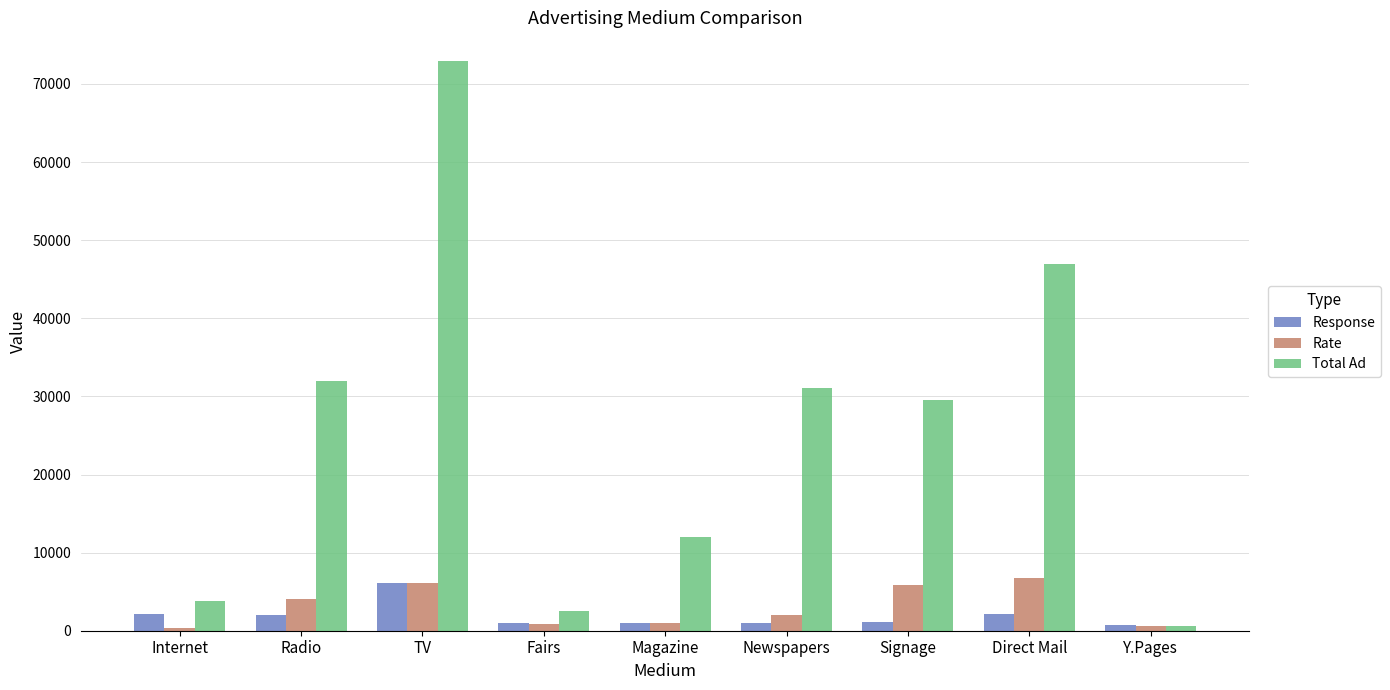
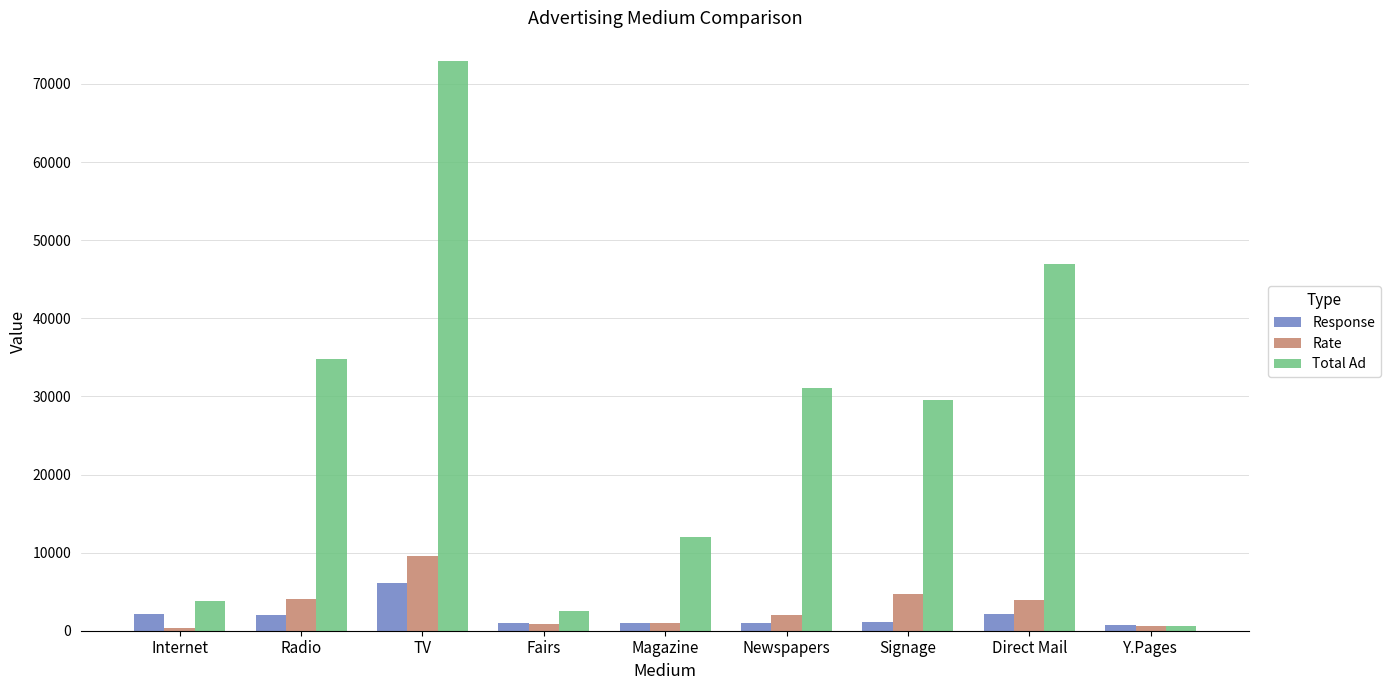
Total Ad, Radio: 32000 -> 35000
Rate, TV: 6000 -> 10000
Rate, Signage: 6000 -> 5000
Rate, Direct Mail: 7000 -> 4000
